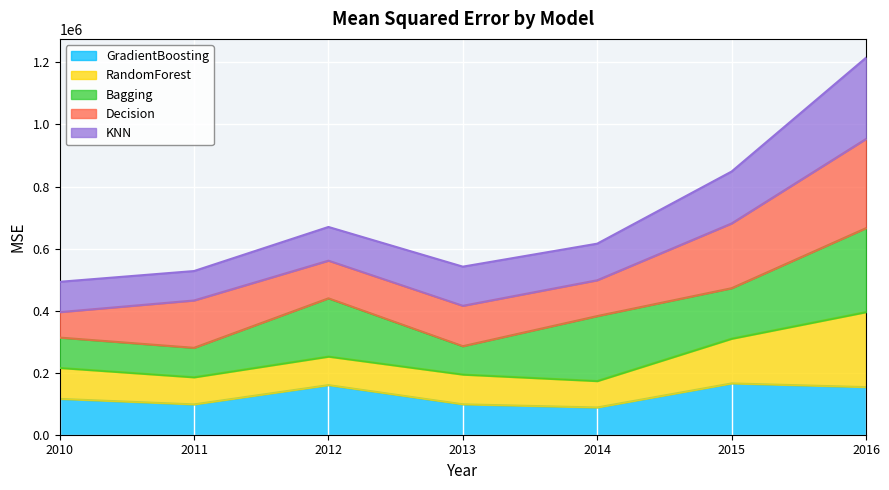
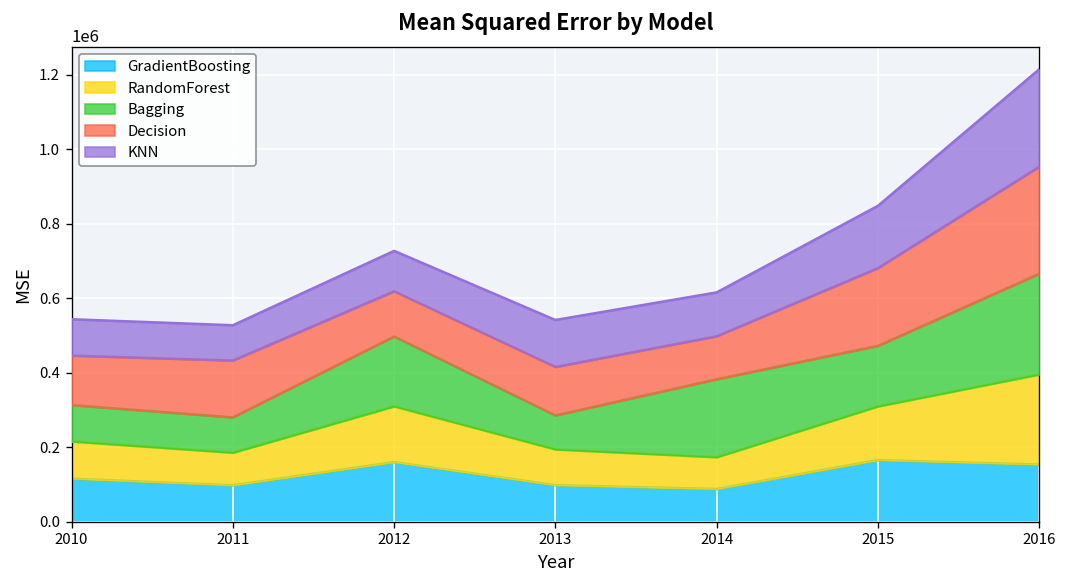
Decision, 2010: 80000 -> 130000
RandomForest, 2012: 90000 -> 150000
